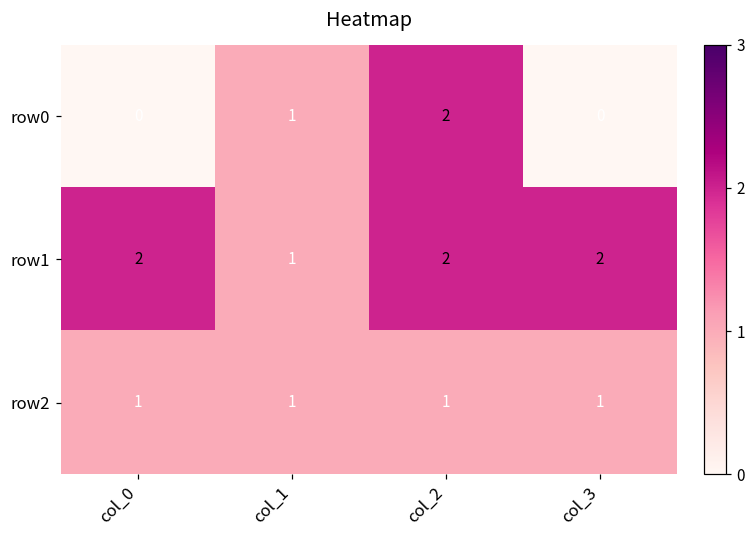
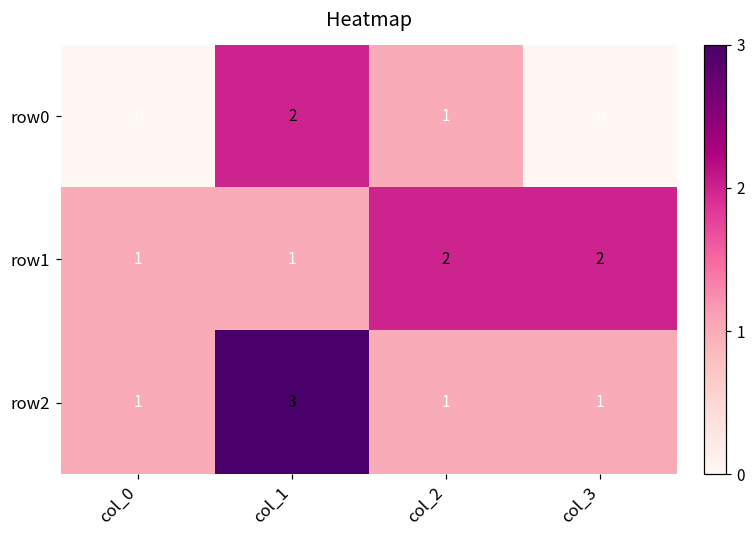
row0, col_1: 1 -> 2
row0, col_2: 2 -> 1
row1, col_0: 2 -> 1
row2, col_1: 1 -> 3
